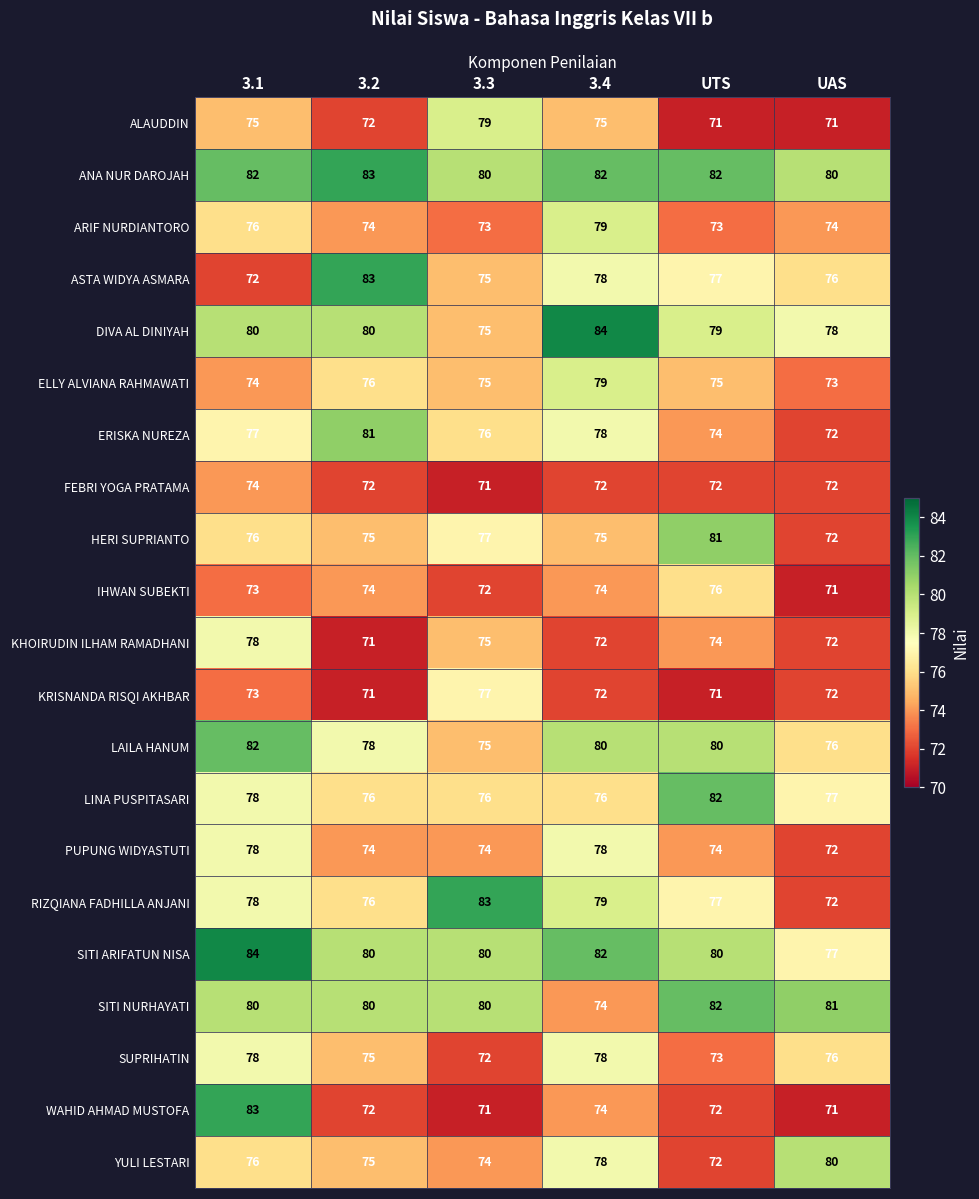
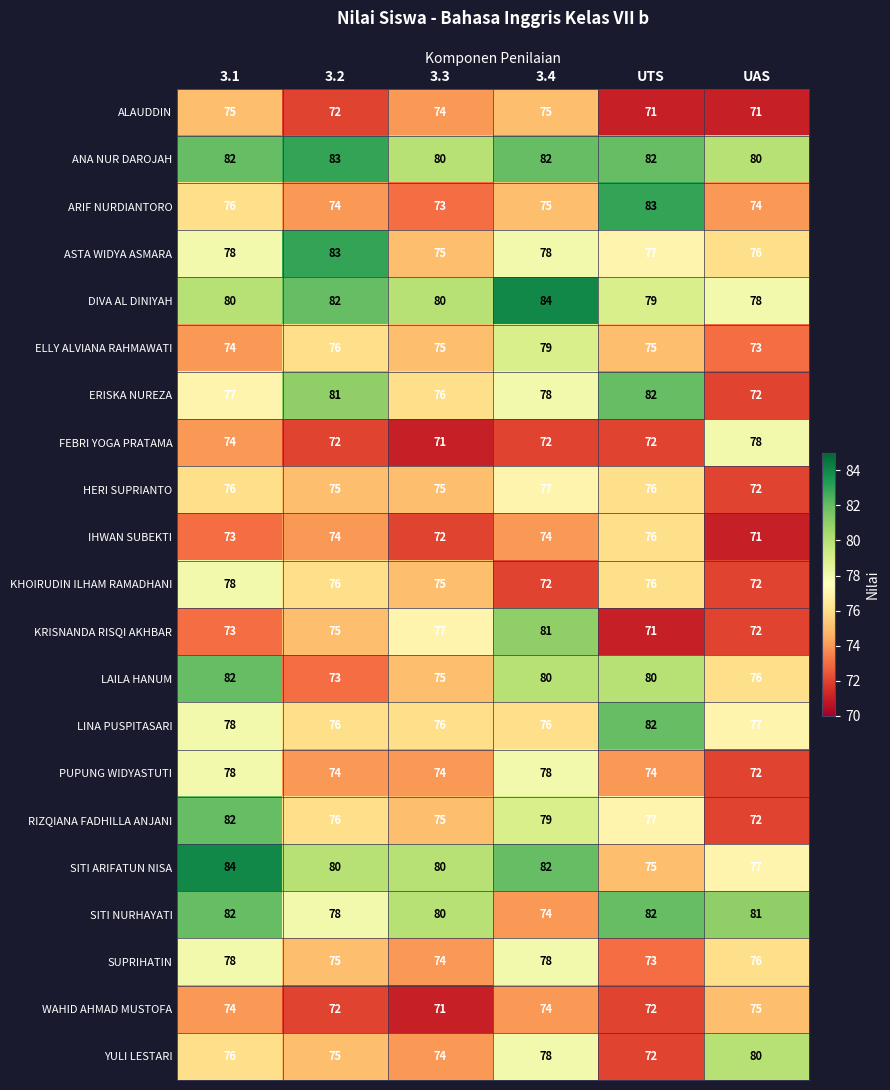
ALAUDDIN, 3.3: 79 -> 74
ARIF NURDIANTORO, 3.4: 79 -> 75
ARIF NURDIANTORO, UTS: 73 -> 83
ASTA WIDYA ASMARA, 3.1: 72 -> 78
DIVA AL DINIYAH, 3.2: 80 -> 82
DIVA AL DINIYAH, 3.3: 75 -> 80
ERISKA NUREZA, UTS: 74 -> 82
FEBRI YOGA PRATAMA, UAS: 72 -> 78
HERI SUPRIANTO, 3.3: 77 -> 75
HERI SUPRIANTO, 3.4: 75 -> 77
HERI SUPRIANTO, UTS: 81 -> 76
KHOIRUDIN ILHAM RAMADHANI, 3.2: 71 -> 76
KHOIRUDIN ILHAM RAMADHANI, UTS: 74 -> 76
KRISNANDA RISQI AKHBAR, 3.2: 71 -> 75
KRISNANDA RISQI AKHBAR, 3.4: 72 -> 81
LAILA HANUM, 3.2: 78 -> 73
RIZQIANA FADHILLA ANJANI, 3.1: 78 -> 82
RIZQIANA FADHILLA ANJANI, 3.3: 83 -> 75
SITI ARIFATUN NISA, UTS: 80 -> 75
SITI NURHAYATI, 3.1: 80 -> 82
SITI NURHAYATI, 3.2: 80 -> 78
SUPRIHATIN, 3.3: 72 -> 74
WAHID AHMAD MUSTOFA, 3.1: 83 -> 74
WAHID AHMAD MUSTOFA, UAS: 71 -> 75
